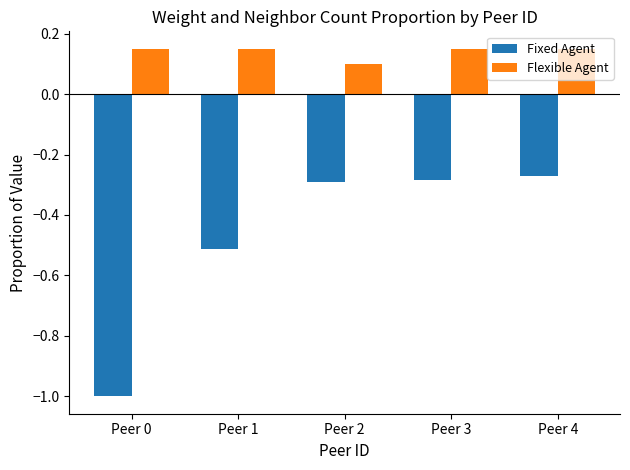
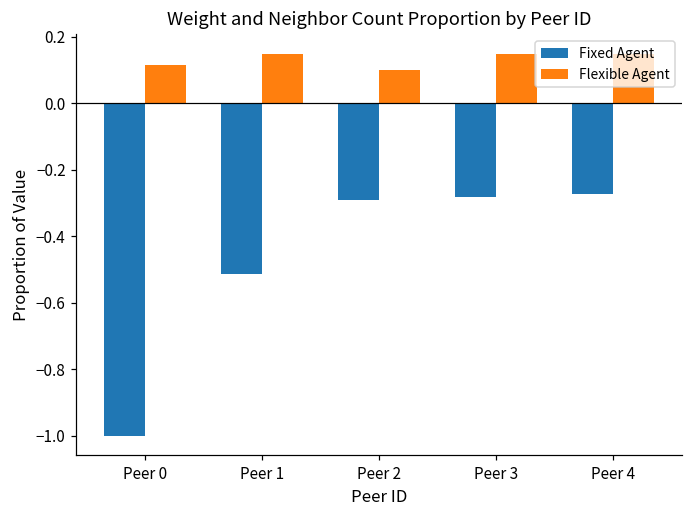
Flexible Agent, Peer 0: 0.15 -> 0.12
